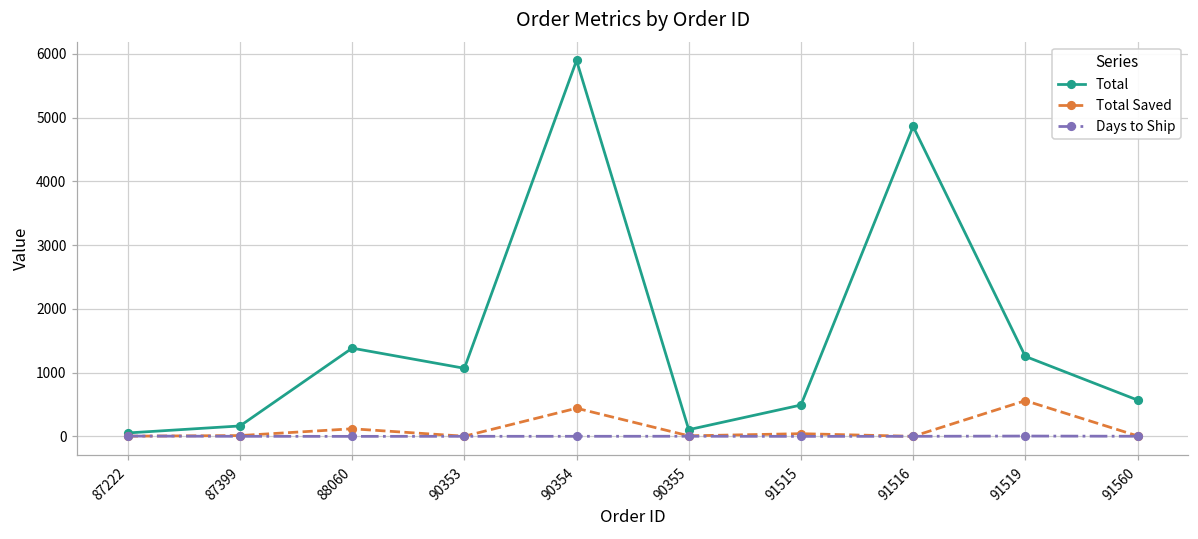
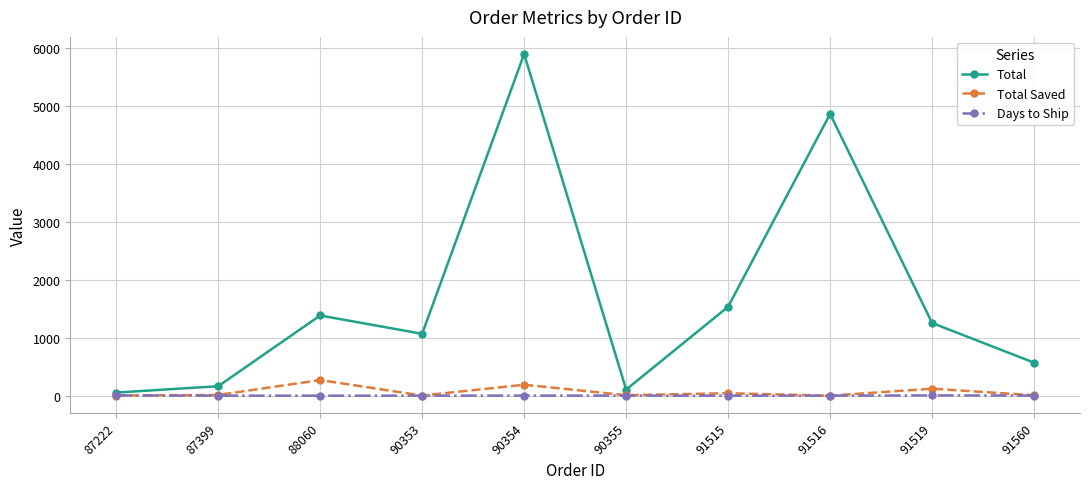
Total Saved, 88060: 100 -> 300
Total Saved, 90354: 400 -> 200
Total, 91515: 500 -> 1500
Total Saved, 91519: 600 -> 100
